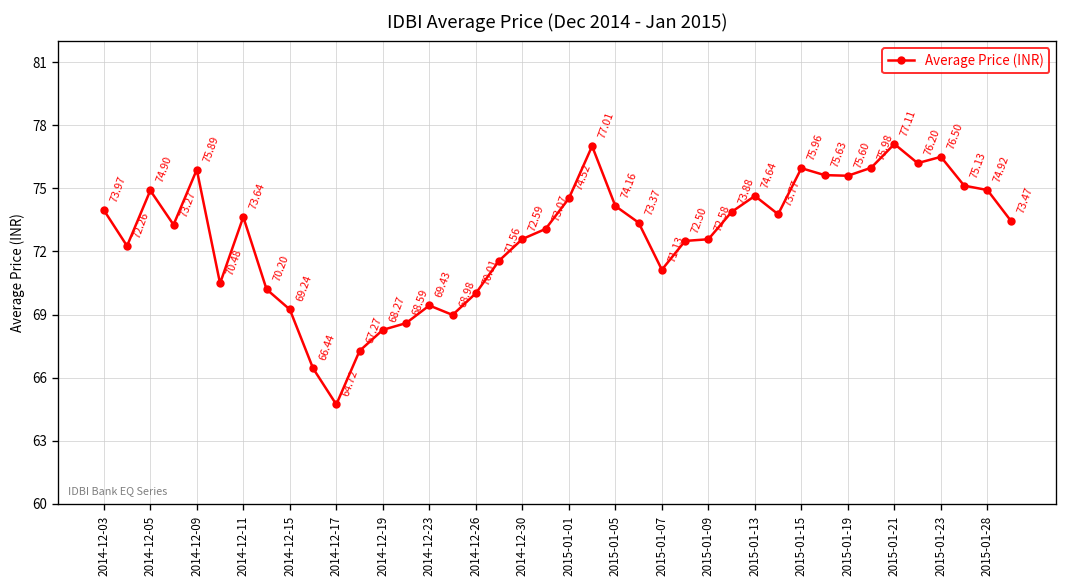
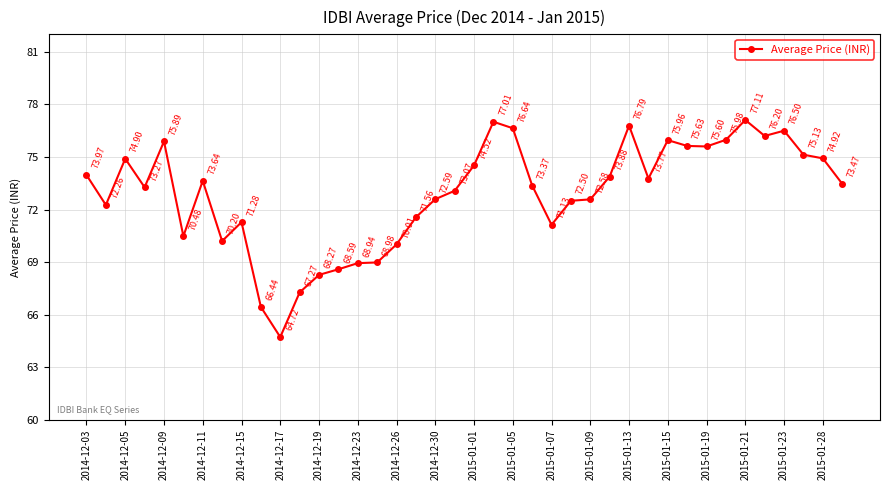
2014-12-15: 69.24 -> 71.28
2014-12-23: 69.43 -> 68.94
2015-01-05: 74.16 -> 76.64
2015-01-13: 74.64 -> 76.79
